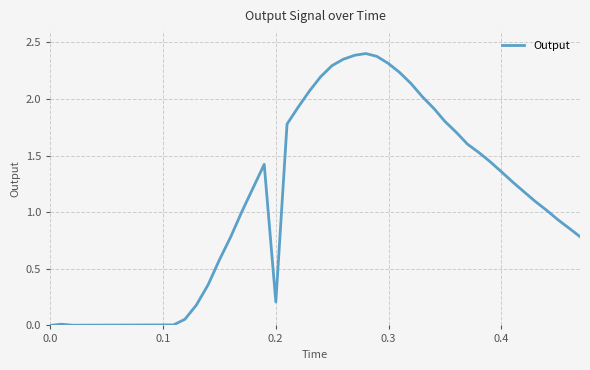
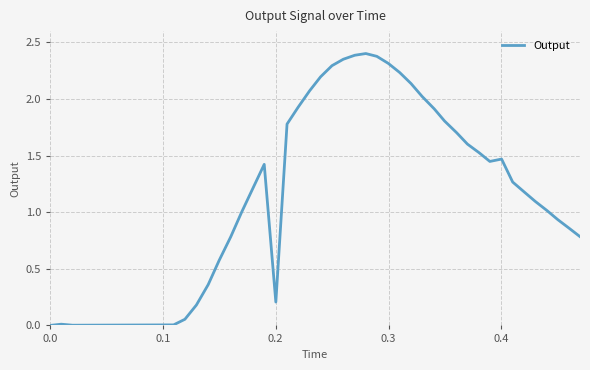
0.4: 1.36 -> 1.47
